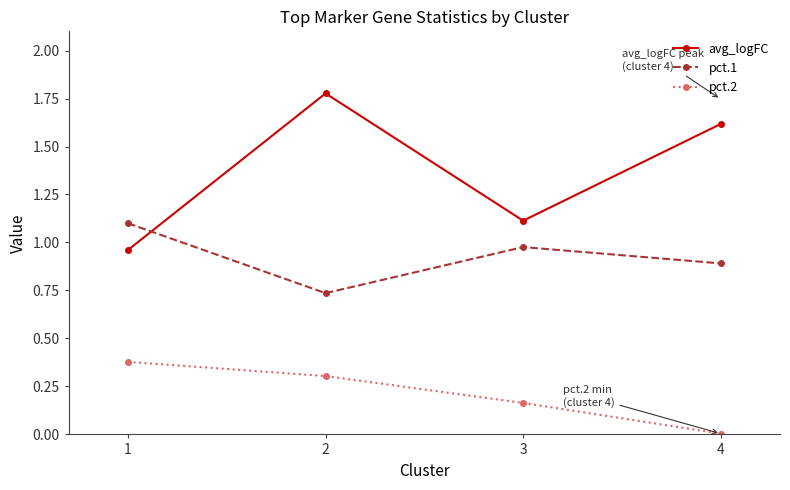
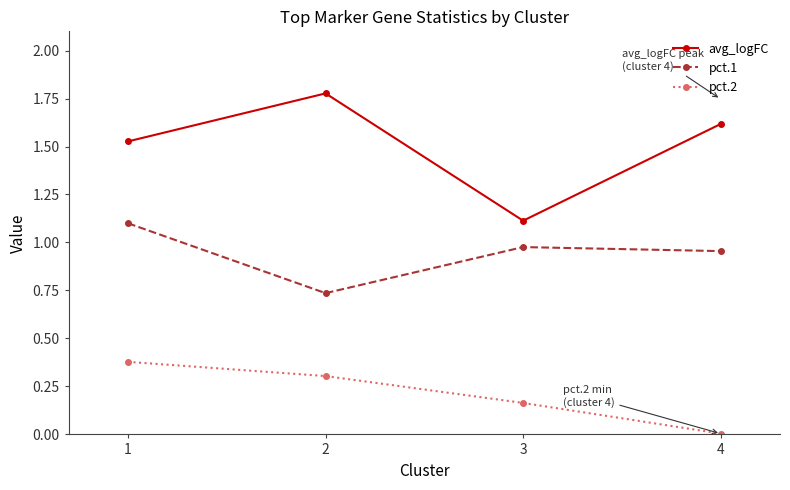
avg_logFC, 1: 0.96 -> 1.53
pct.1, 4: 0.89 -> 0.96
